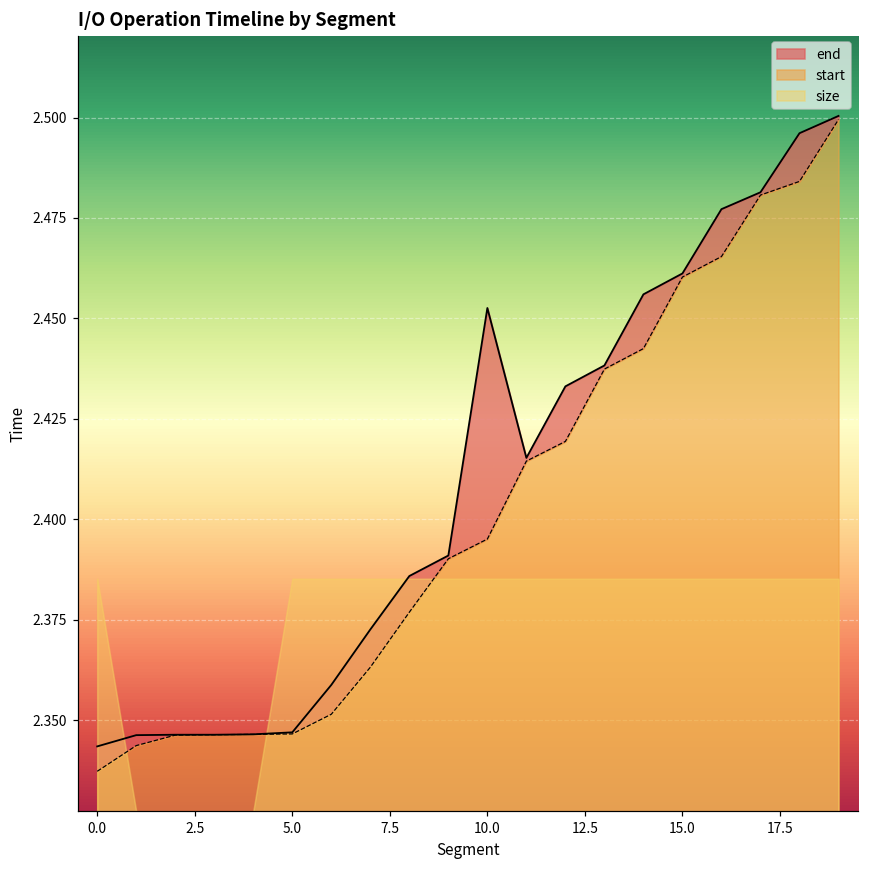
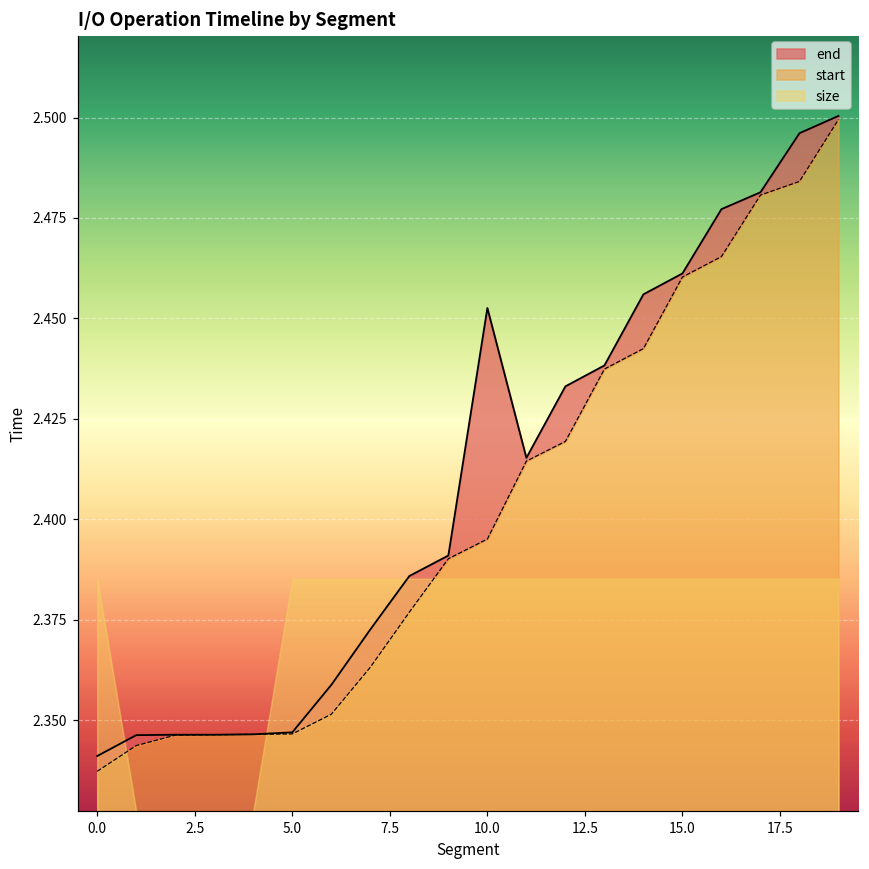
end, 0.0: 2.344 -> 2.341
